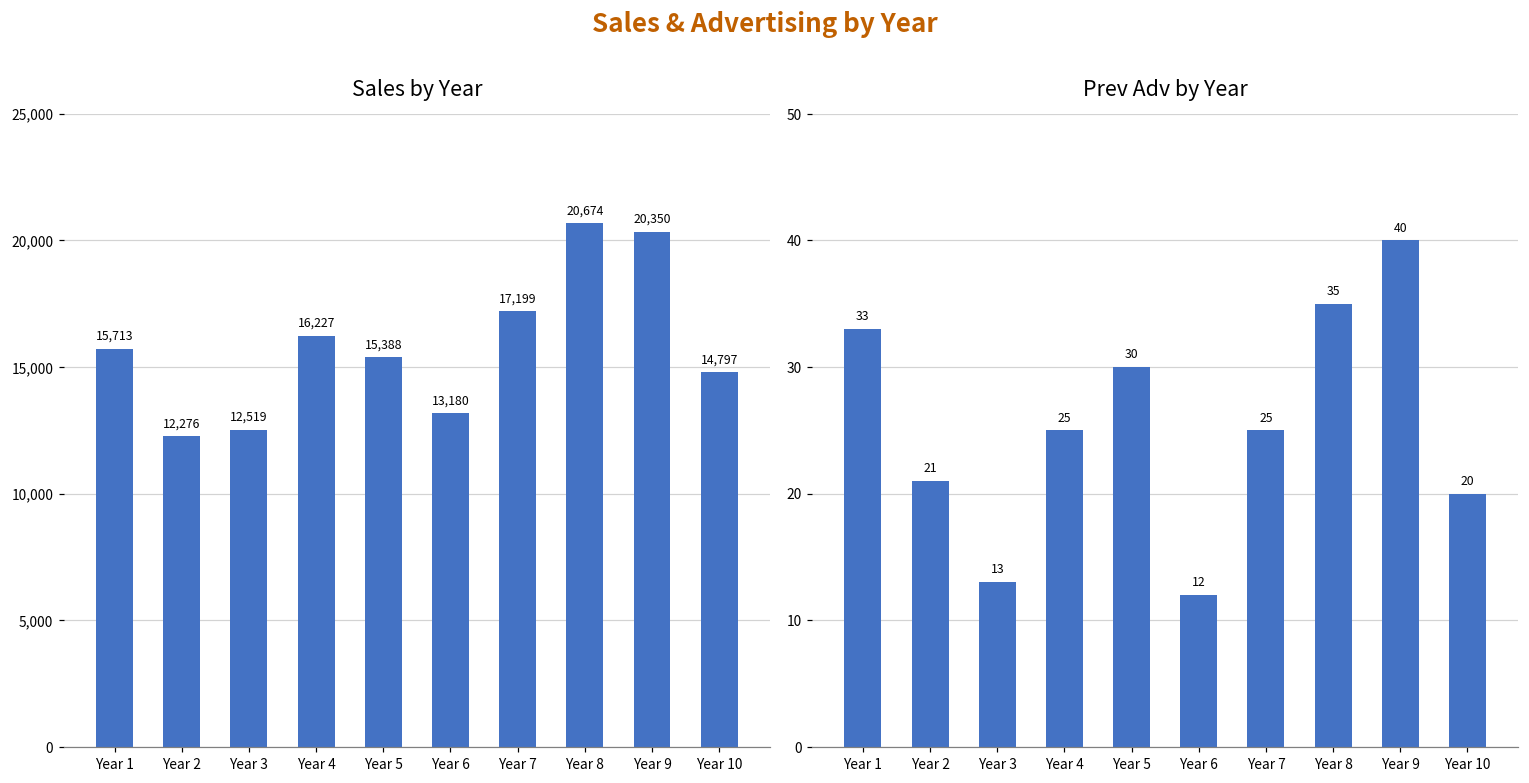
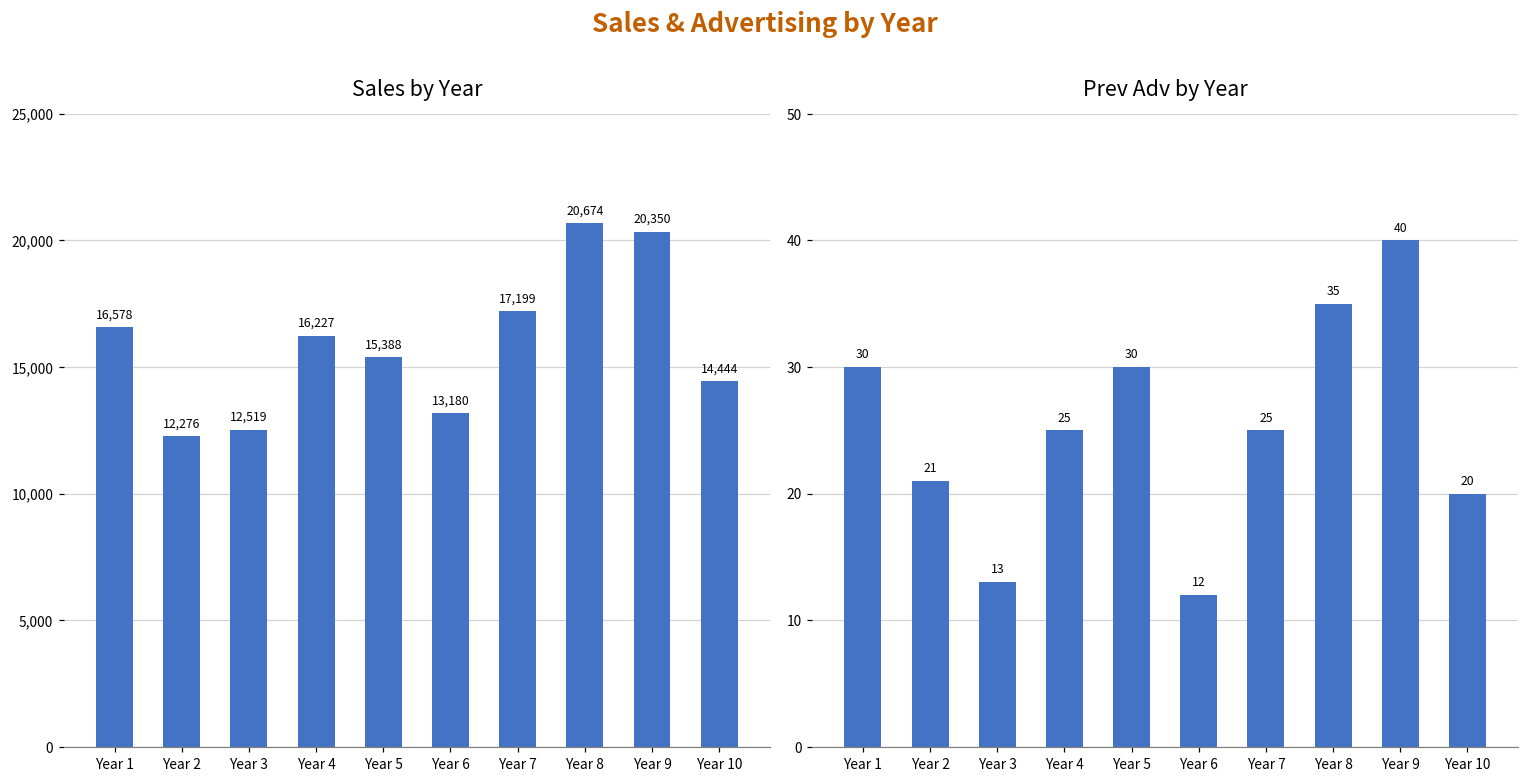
Sales by Year, Year 1: 15,713 -> 16,578
Sales by Year, Year 10: 14,797 -> 14,444
Prev Adv by Year, Year 1: 33 -> 30
